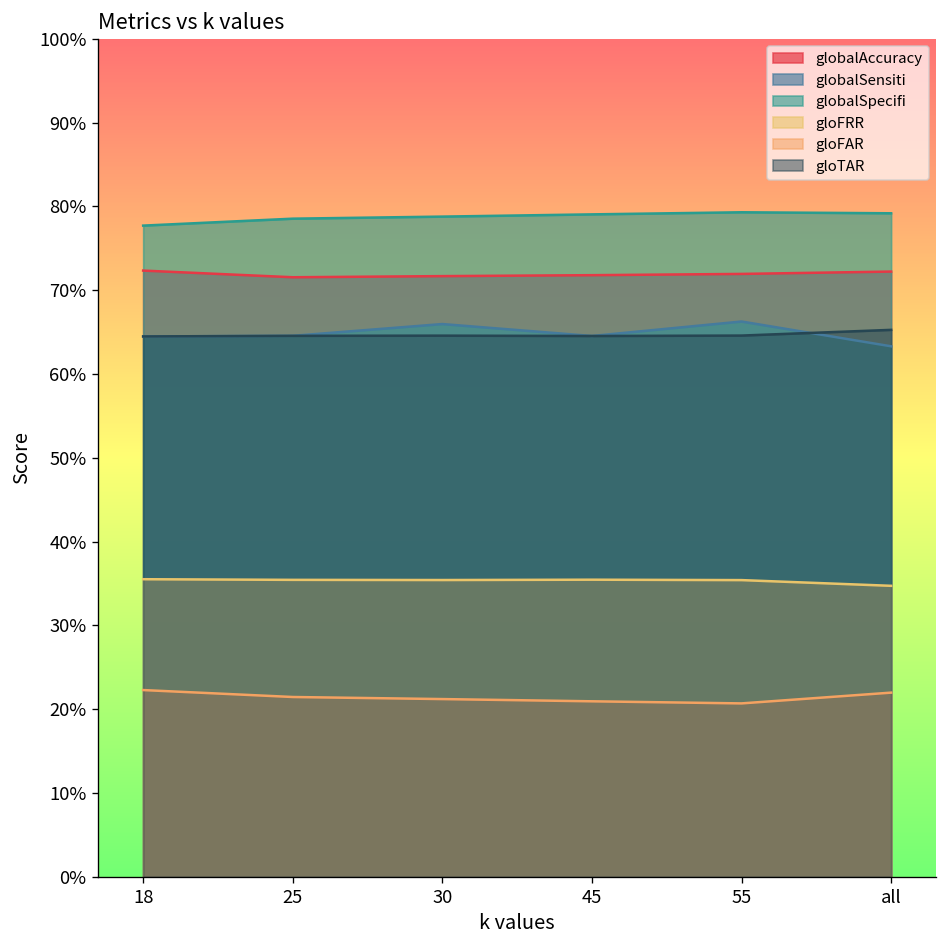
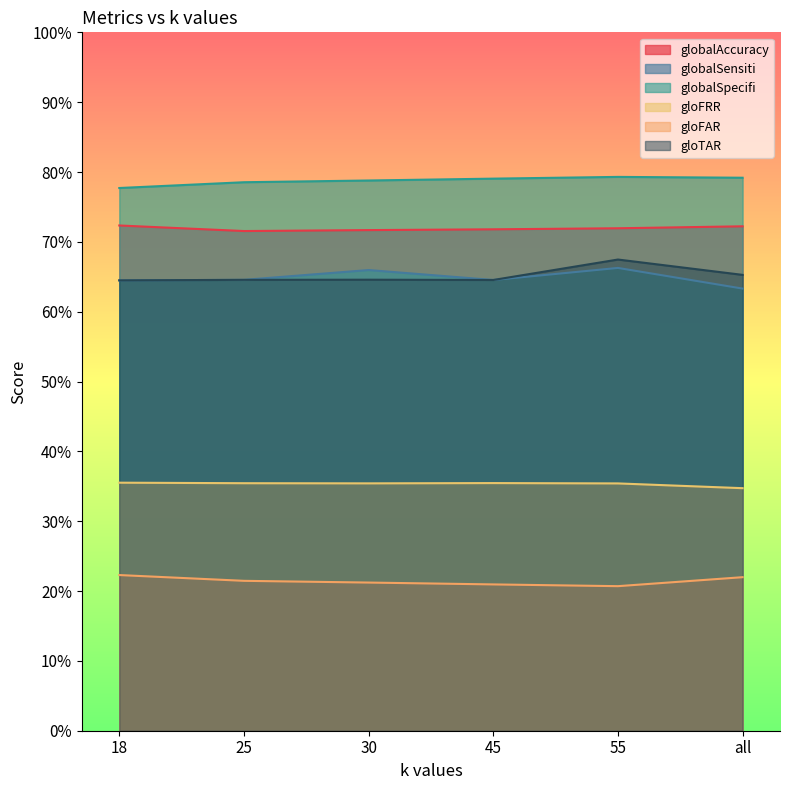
gloTAR, 55: 65% -> 67%
